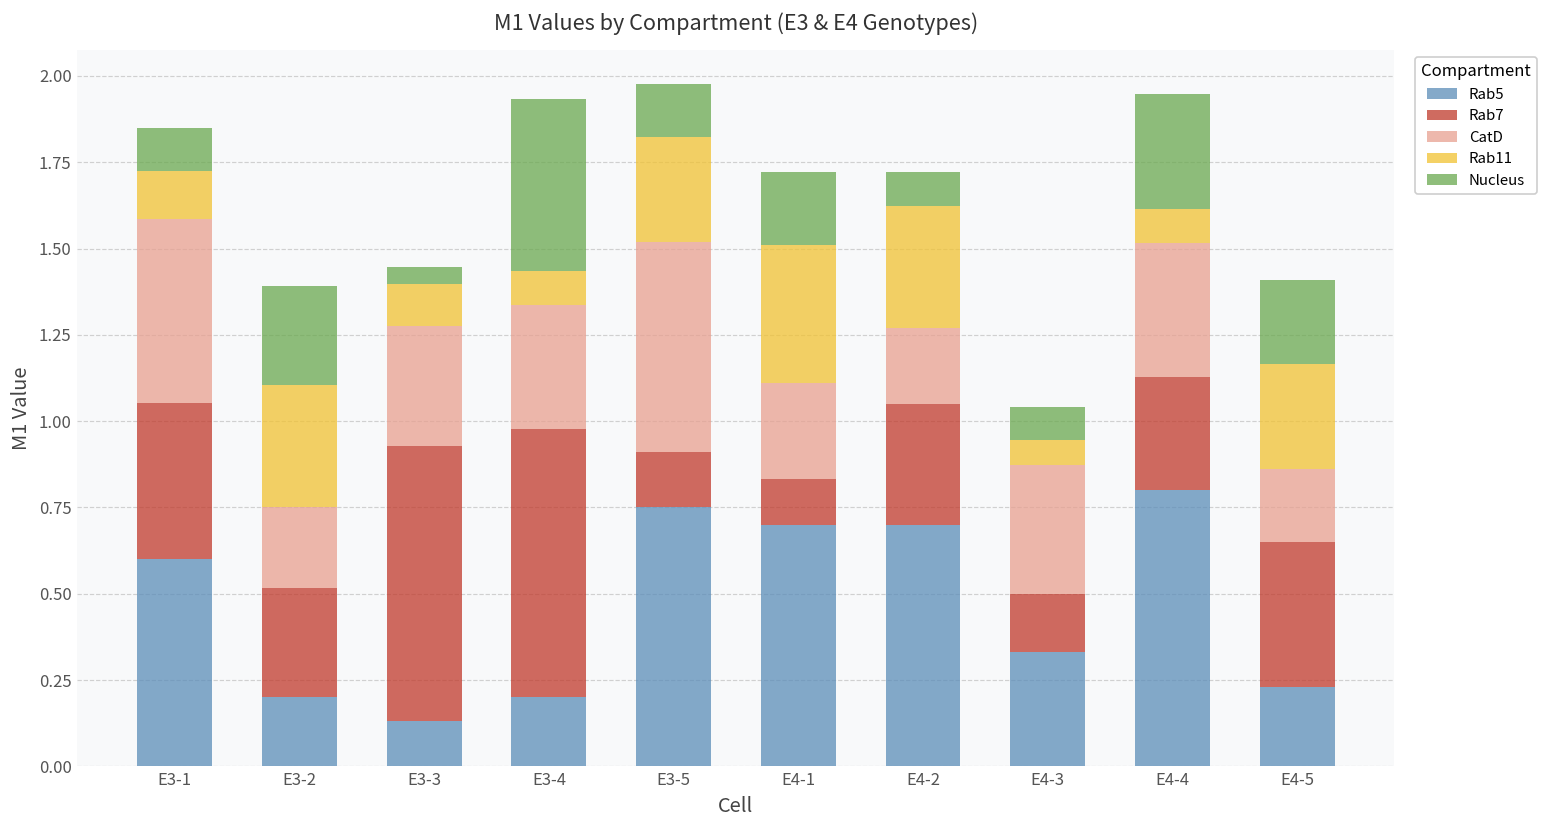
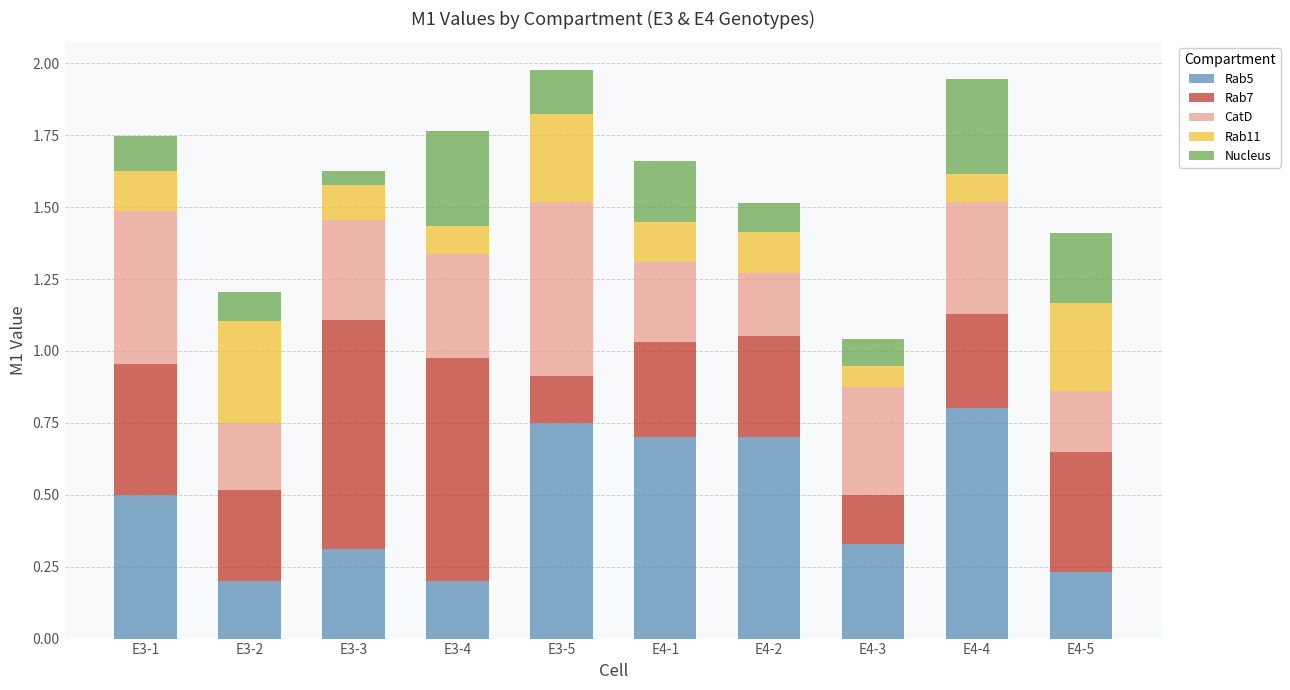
Rab5, E3-1: 0.6 -> 0.5
Nucleus, E3-2: 0.29 -> 0.10
Rab5, E3-3: 0.13 -> 0.31
Nucleus, E3-4: 0.50 -> 0.33
Rab7, E4-1: 0.13 -> 0.33
Rab11, E4-1: 0.40 -> 0.14
Rab11, E4-2: 0.35 -> 0.15
